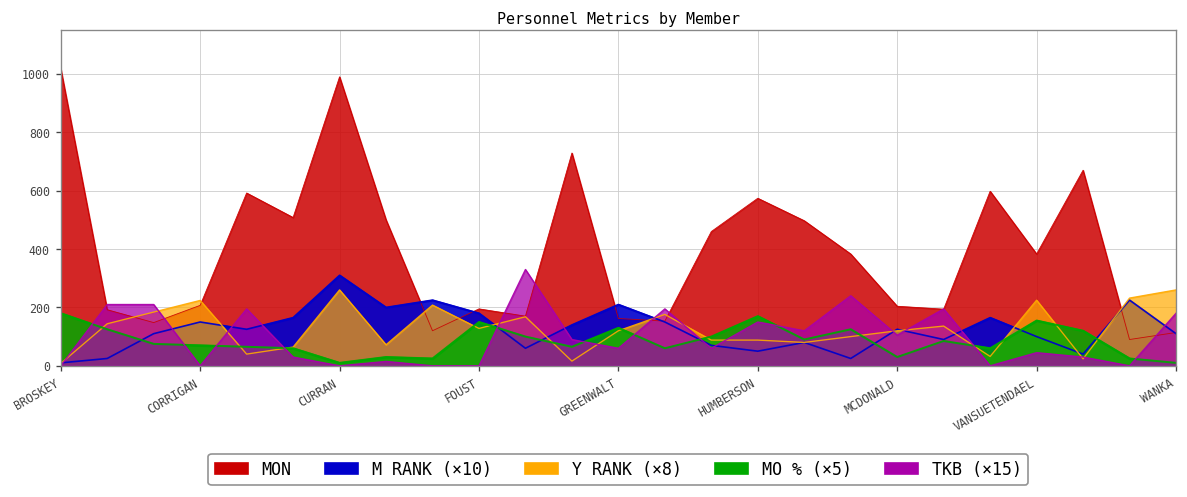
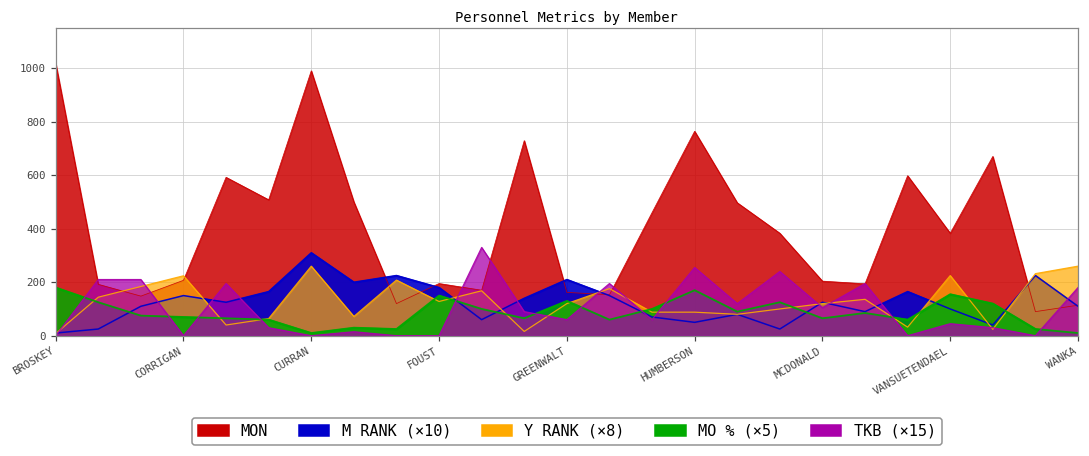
MON, HUMBERSON: 570 -> 760
TKB (×15), HUMBERSON: 150 -> 260
MO % (×5), MCDONALD: 30 -> 70
